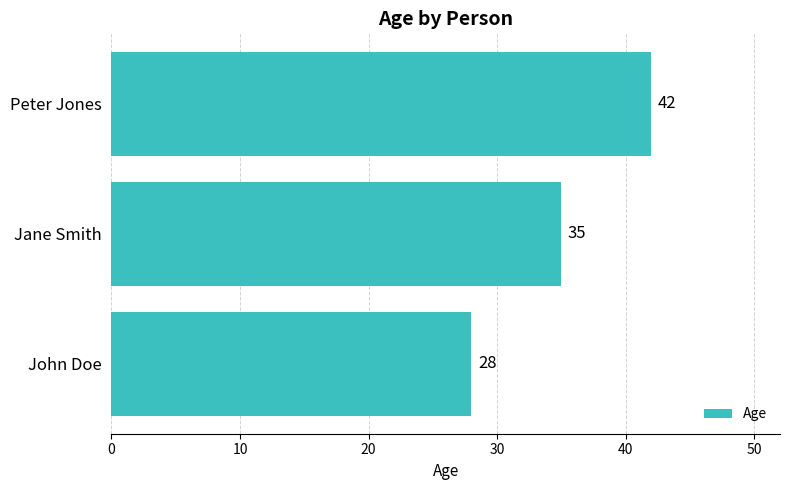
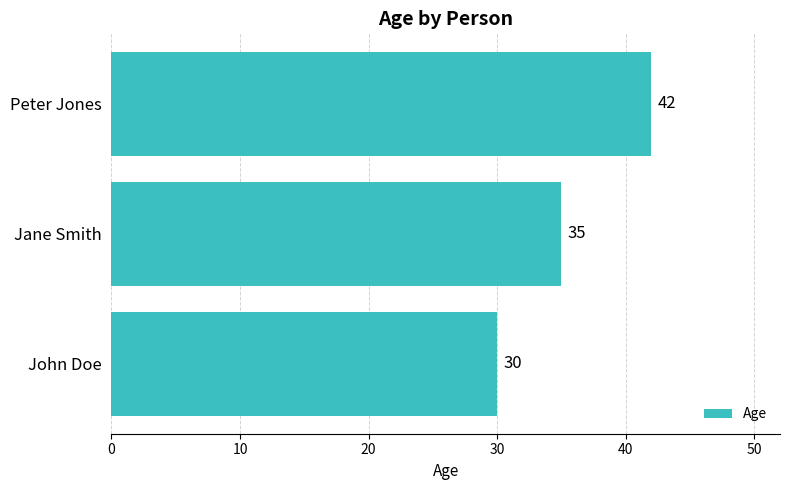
John Doe: 28 -> 30
